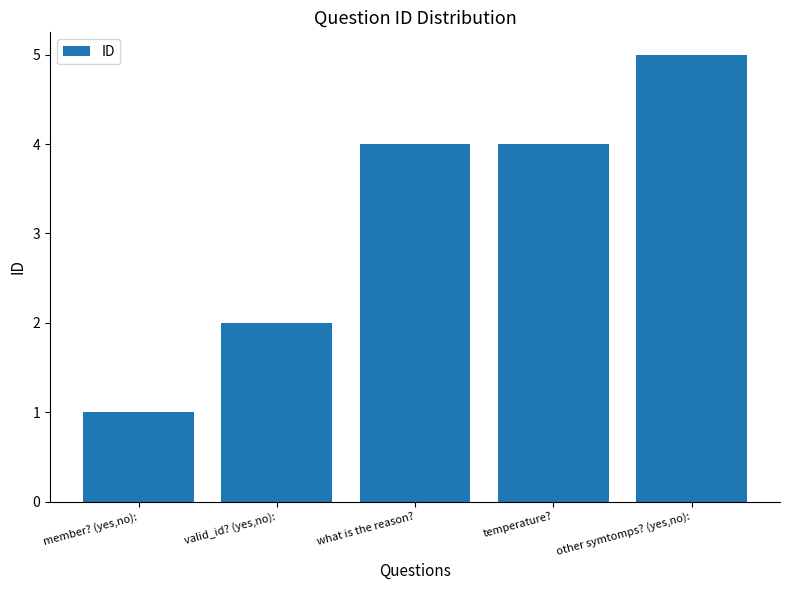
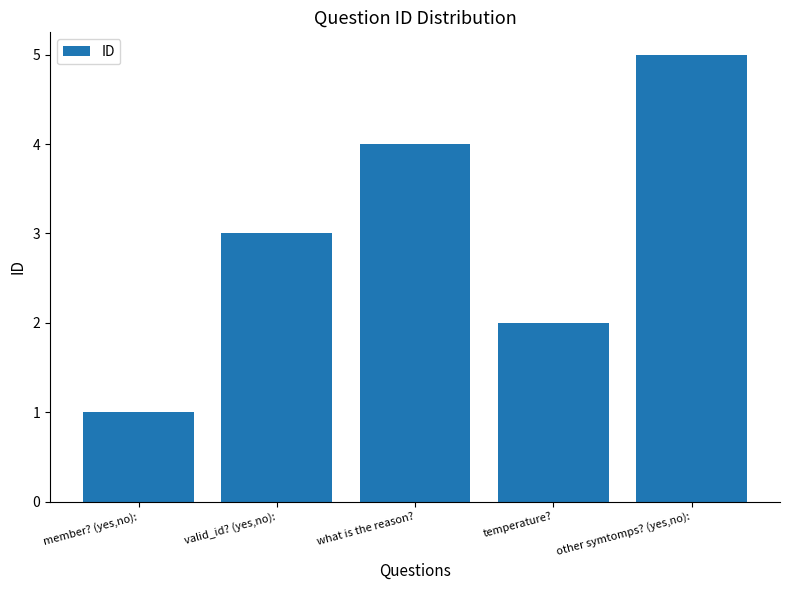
valid_id? (yes,no):: 2 -> 3
temperature?: 4 -> 2
